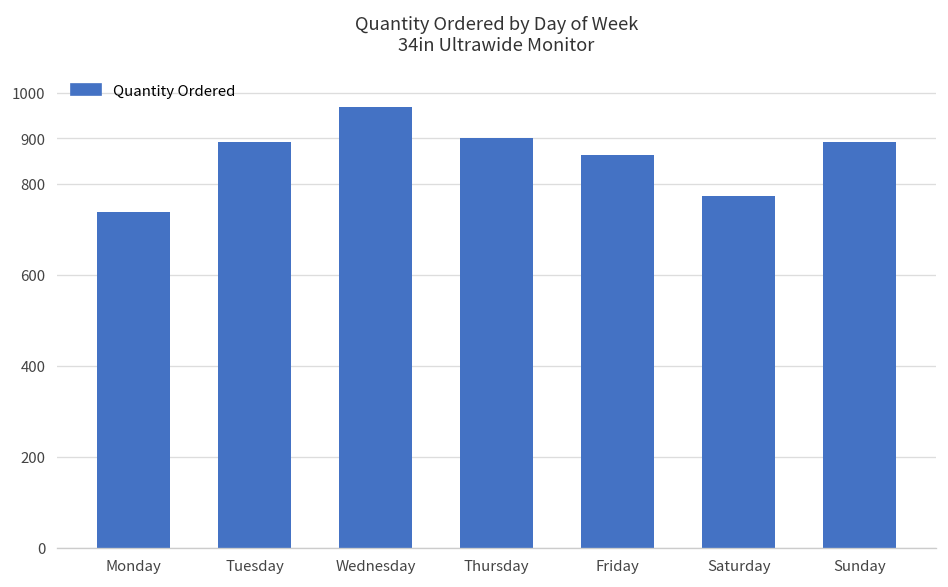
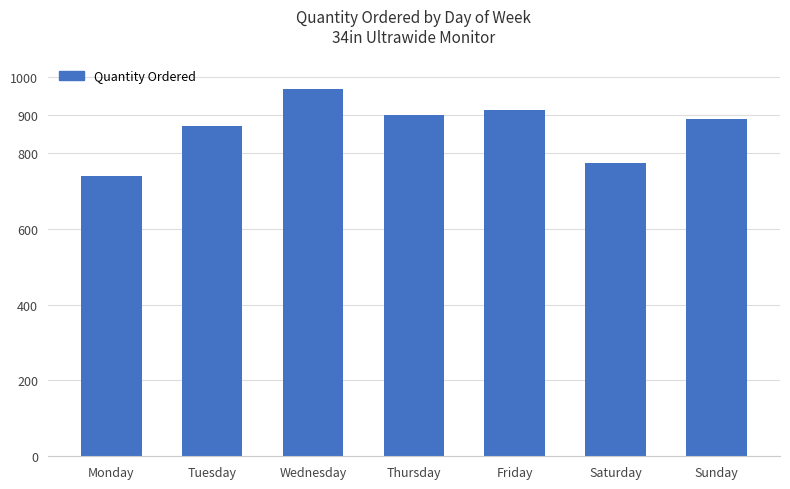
Tuesday: 890 -> 870
Friday: 860 -> 910
